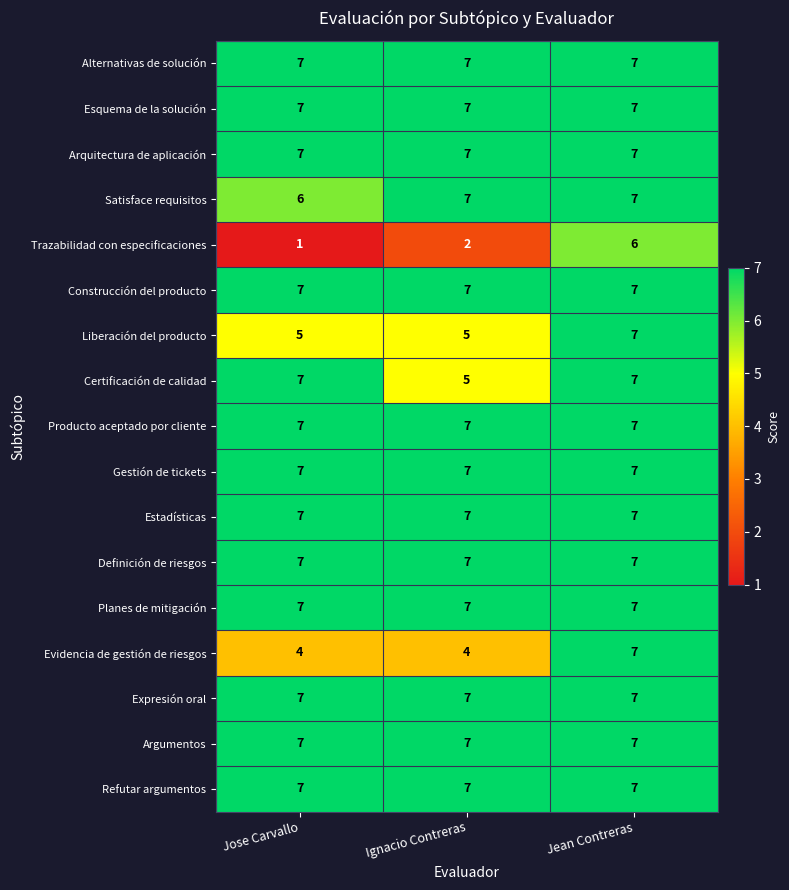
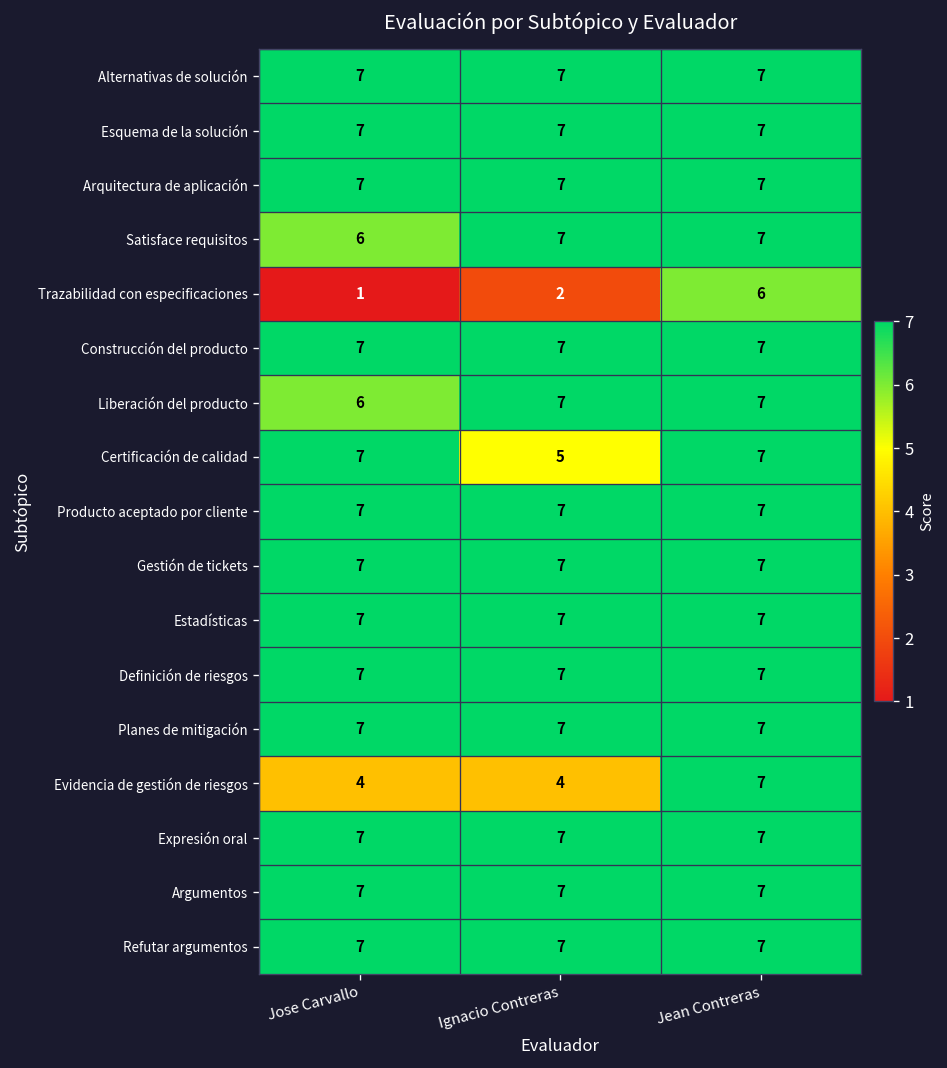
Liberación del producto, Jose Carvallo: 5 -> 6
Liberación del producto, Ignacio Contreras: 5 -> 7
